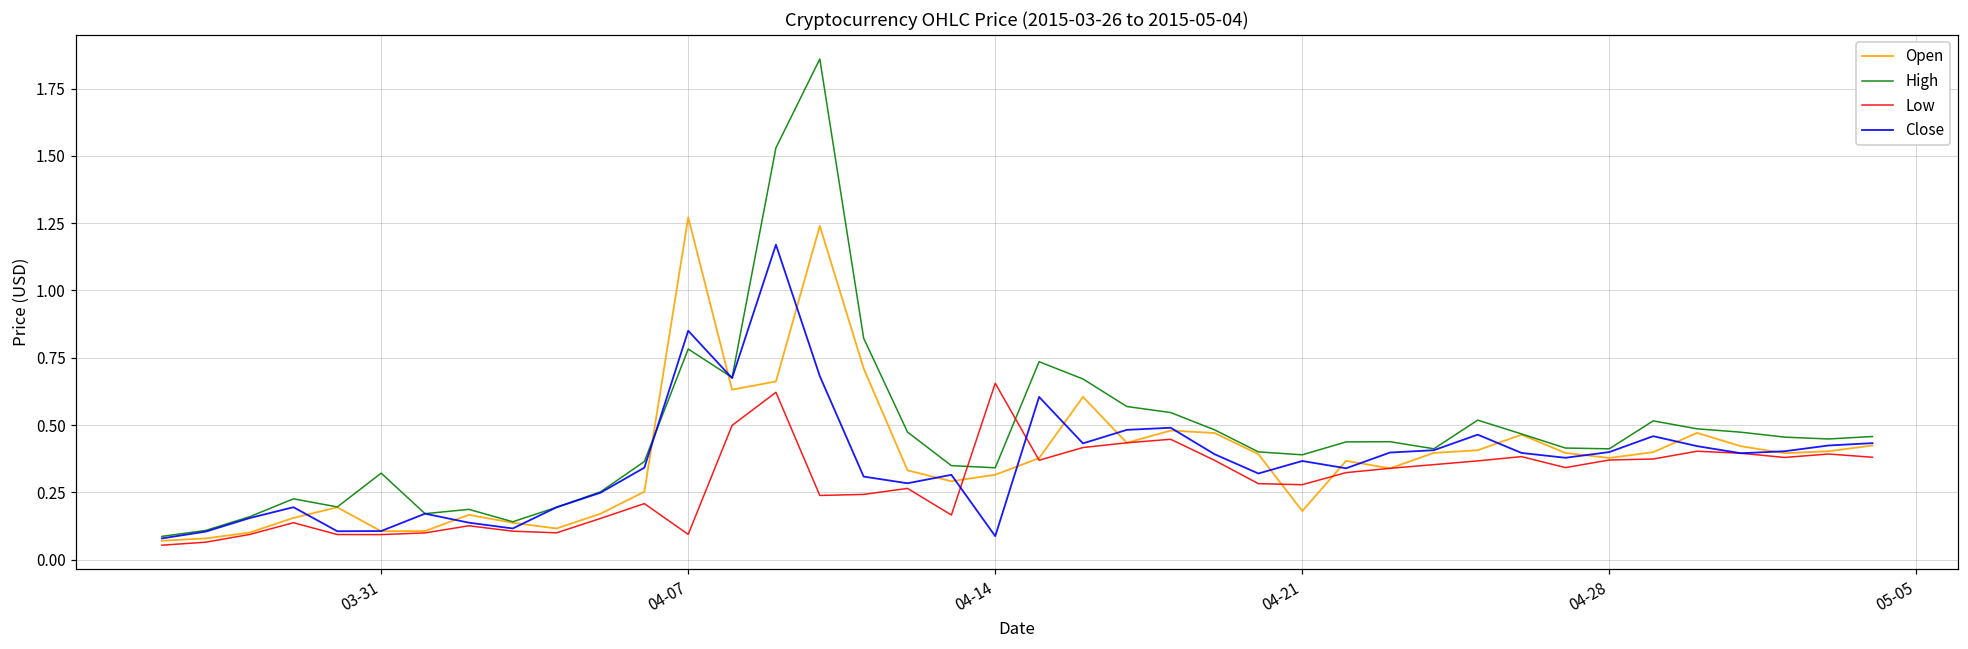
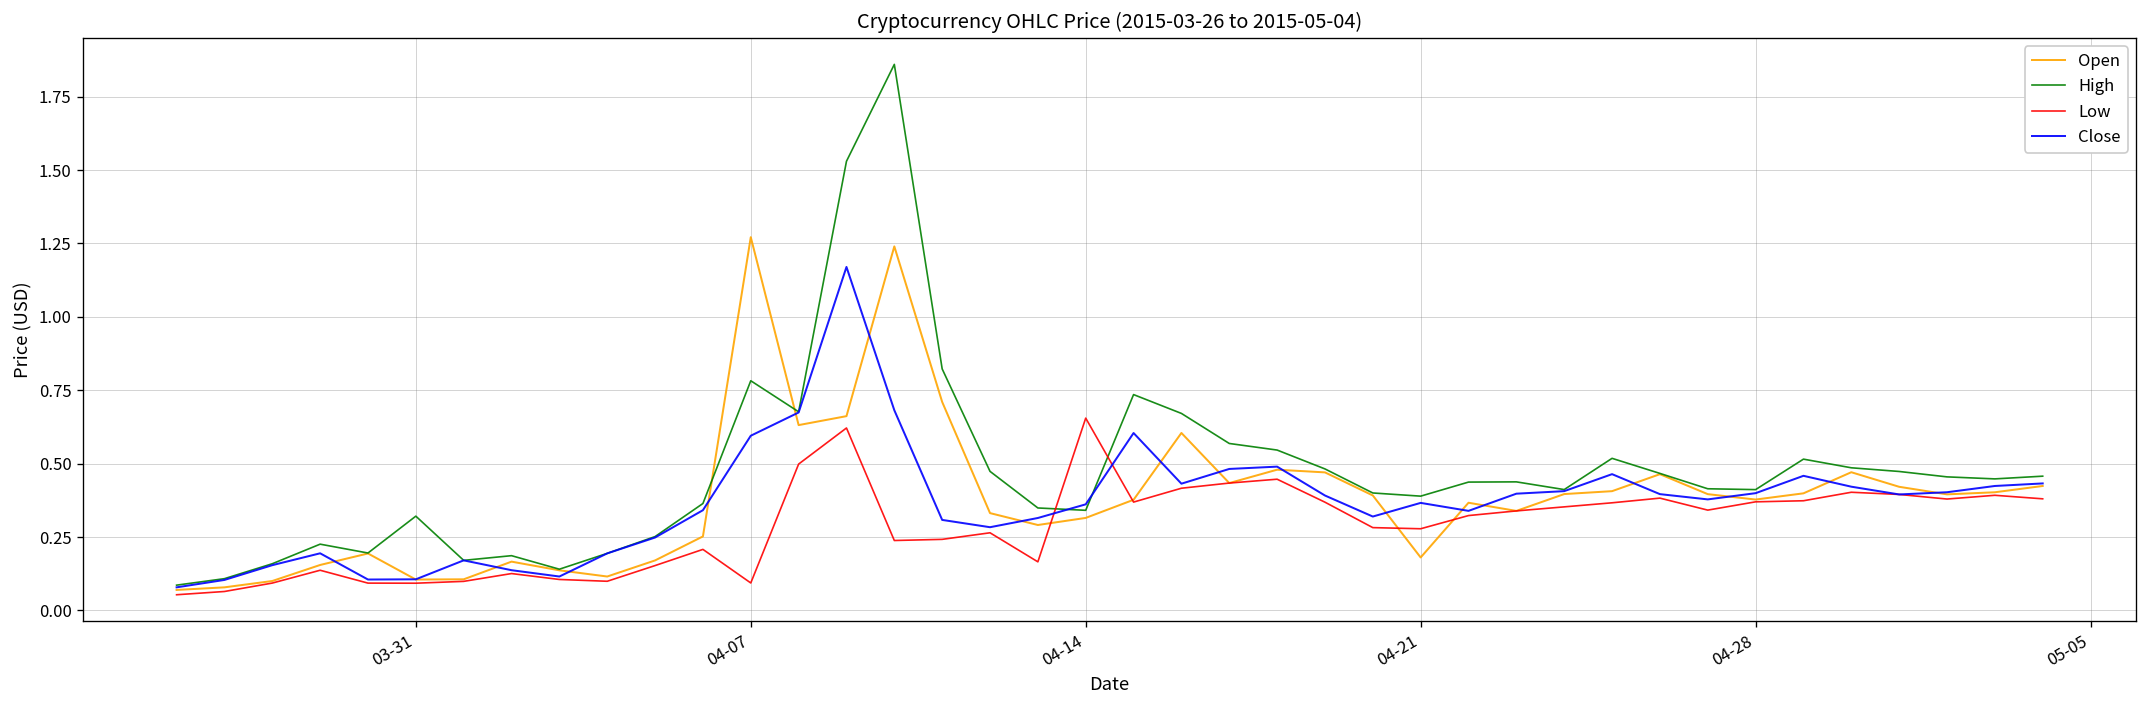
Close, 04-07: 0.85 -> 0.60
Close, 04-14: 0.09 -> 0.36
